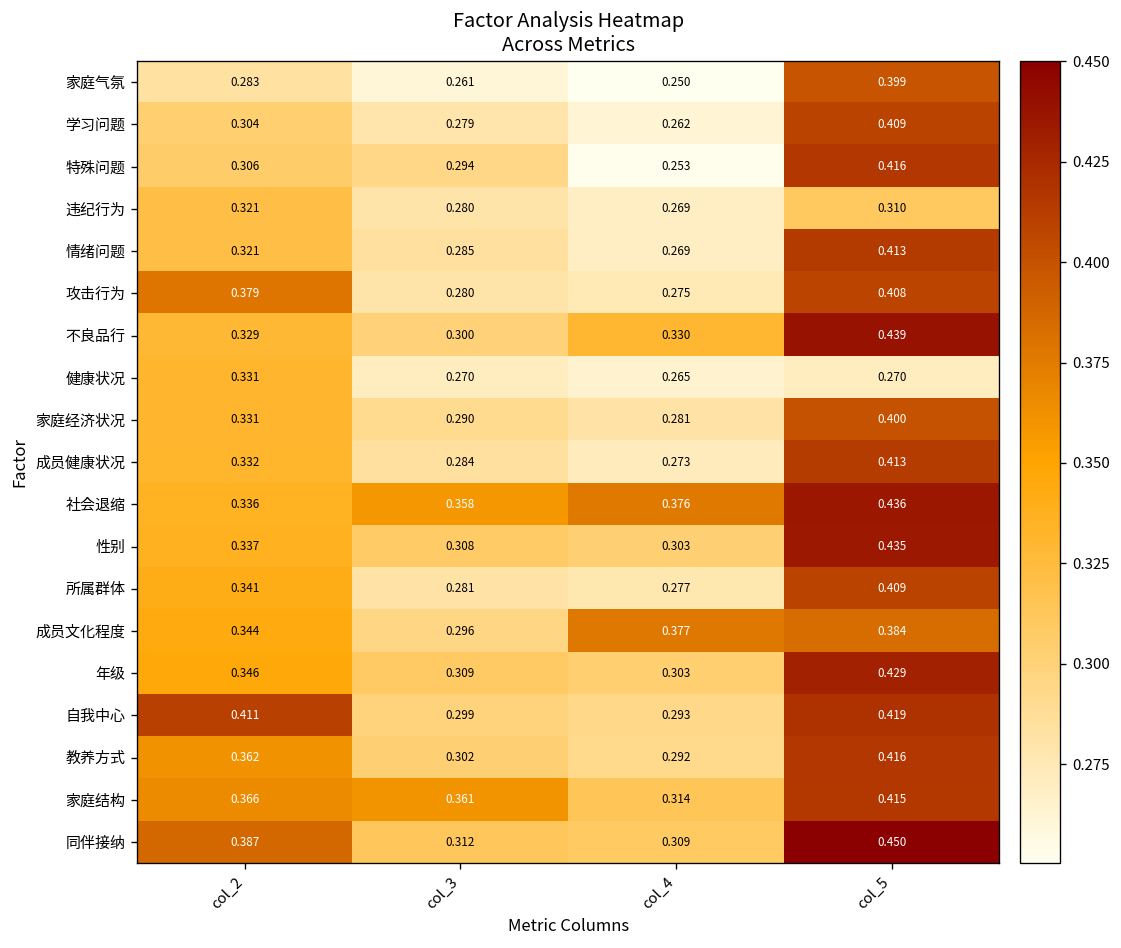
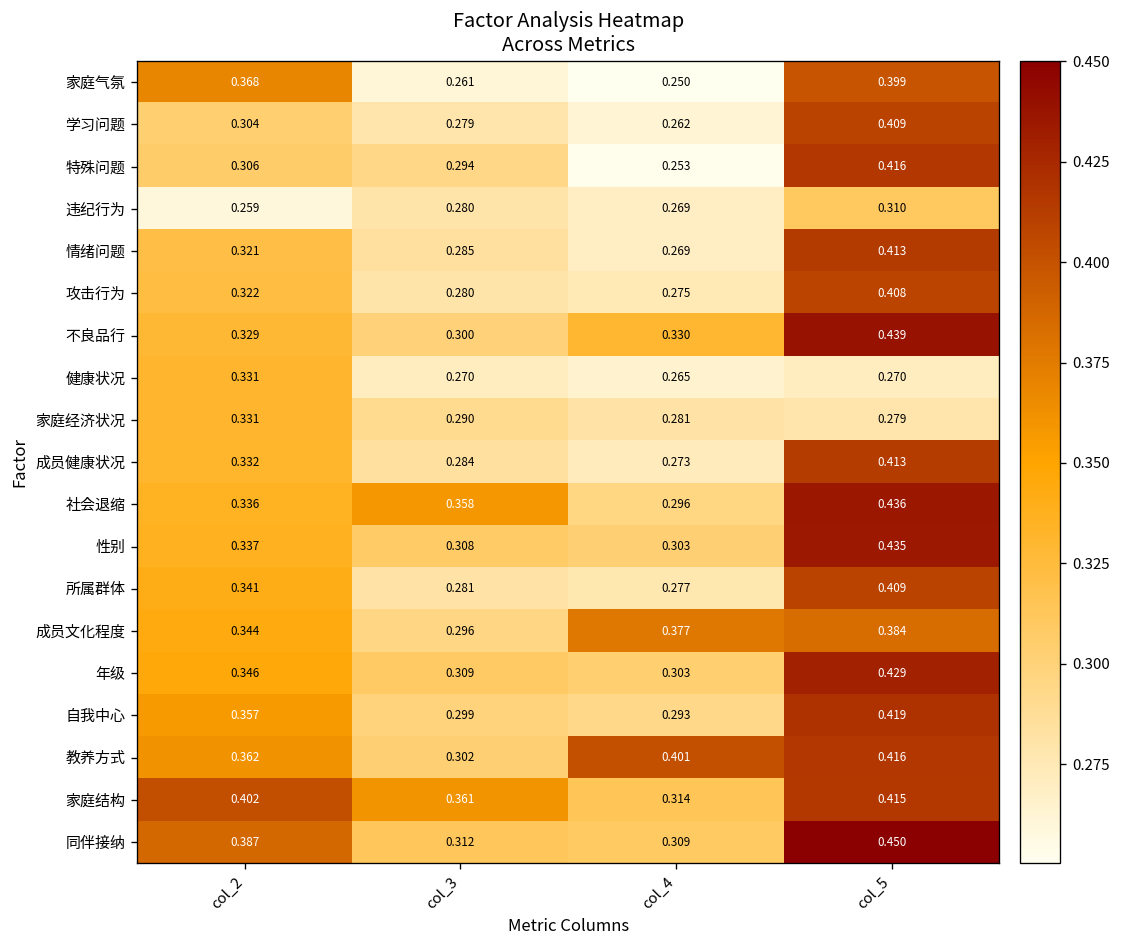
家庭气氛, col_2: 0.283 -> 0.368
违纪行为, col_2: 0.321 -> 0.259
攻击行为, col_2: 0.379 -> 0.322
家庭经济状况, col_5: 0.400 -> 0.279
社会退缩, col_4: 0.376 -> 0.296
自我中心, col_2: 0.411 -> 0.357
教养方式, col_4: 0.292 -> 0.401
家庭结构, col_2: 0.366 -> 0.402
